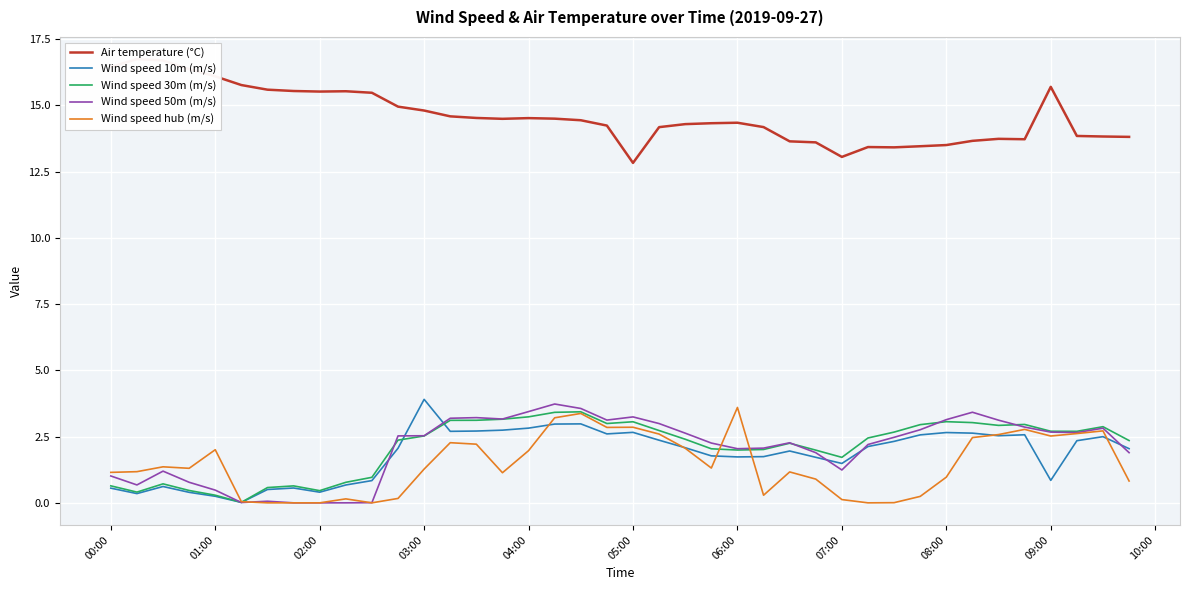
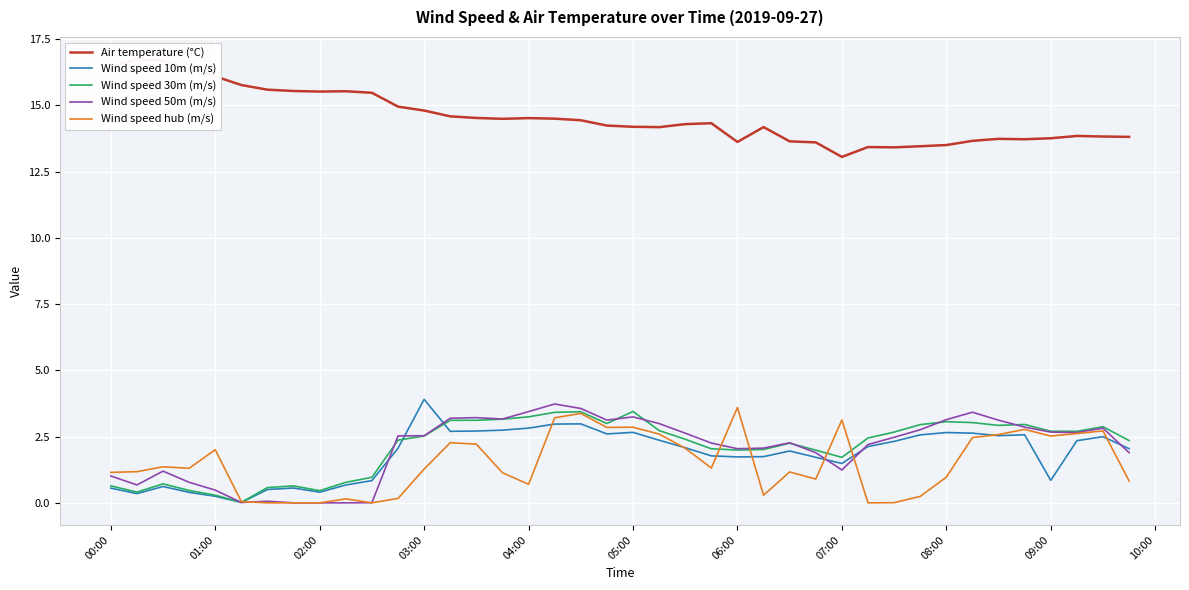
Wind speed hub (m/s), 04:00: 2.0 -> 0.7
Air temperature (°C), 05:00: 12.8 -> 14.2
Wind speed 30m (m/s), 05:00: 3.1 -> 3.5
Air temperature (°C), 06:00: 14.3 -> 13.6
Wind speed hub (m/s), 07:00: 0.1 -> 3.1
Air temperature (°C), 09:00: 15.7 -> 13.8
